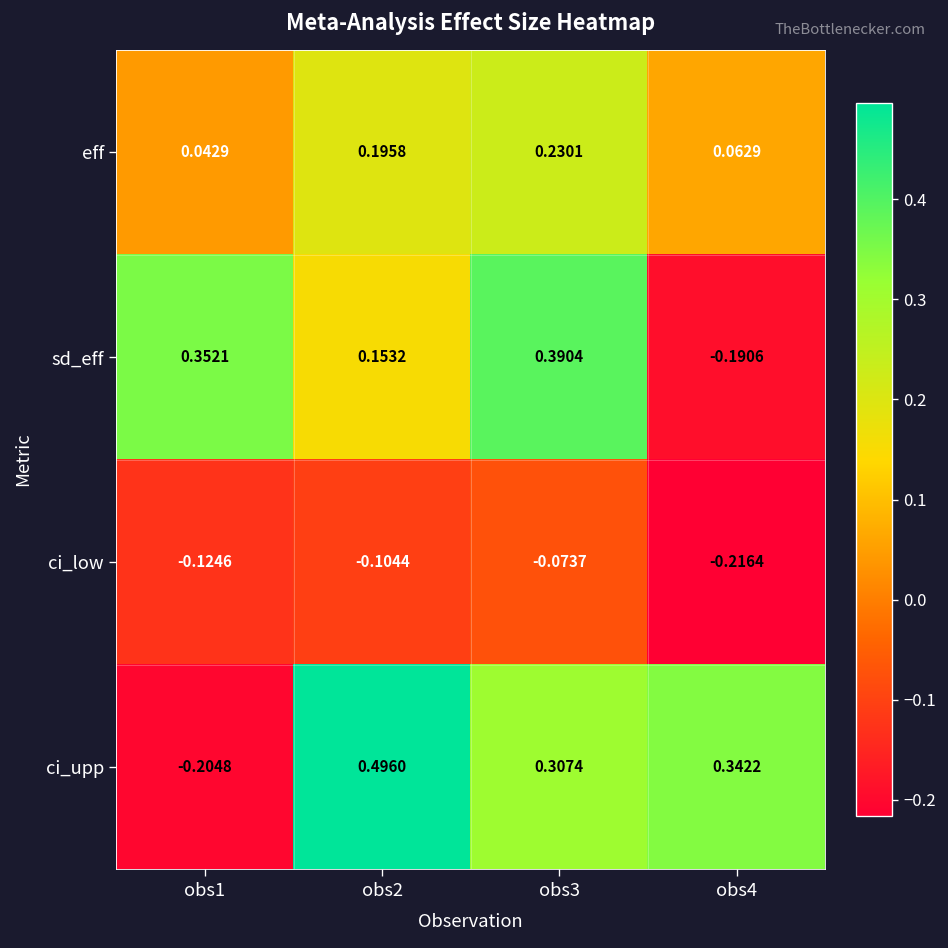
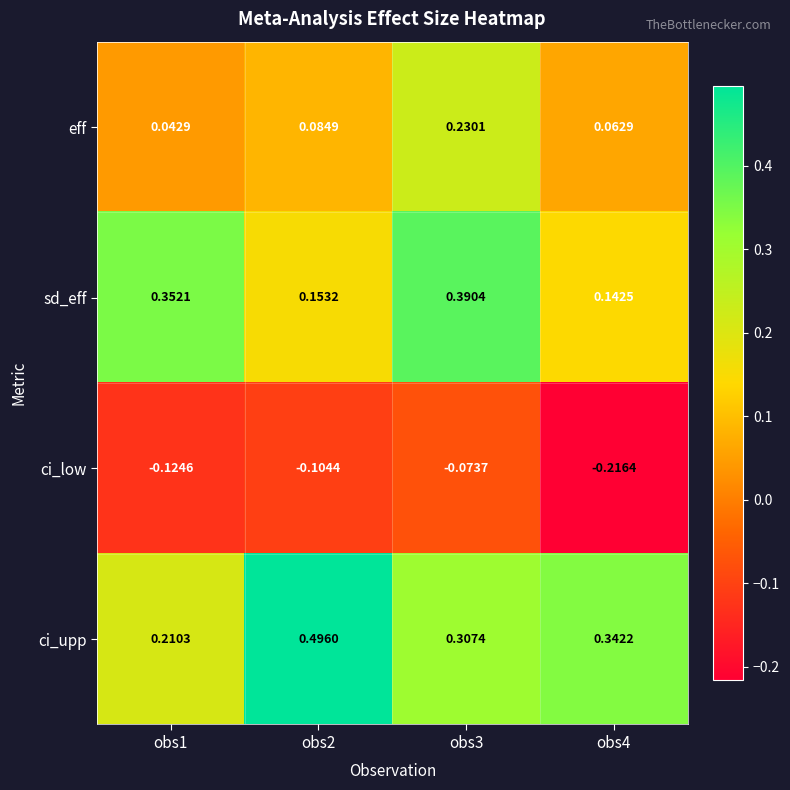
eff, obs2: 0.1958 -> 0.0849
sd_eff, obs4: -0.1906 -> 0.1425
ci_upp, obs1: -0.2048 -> 0.2103
